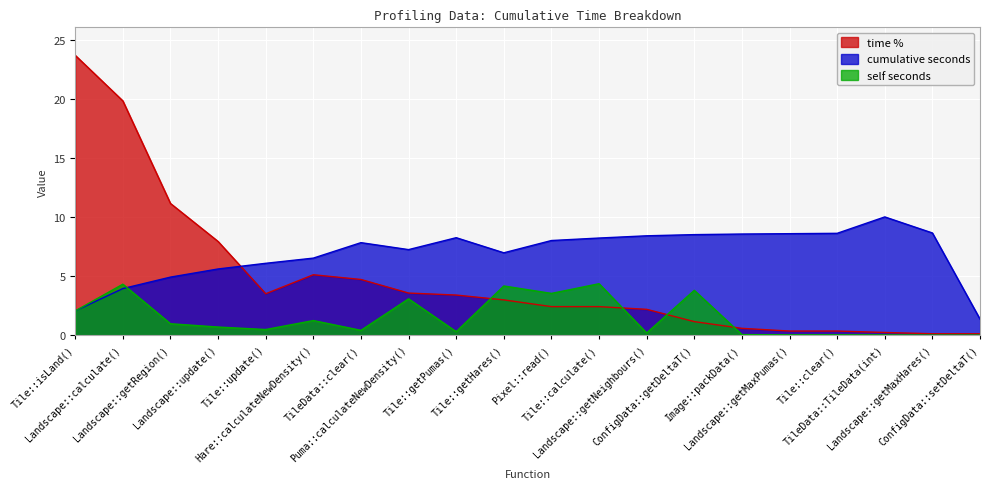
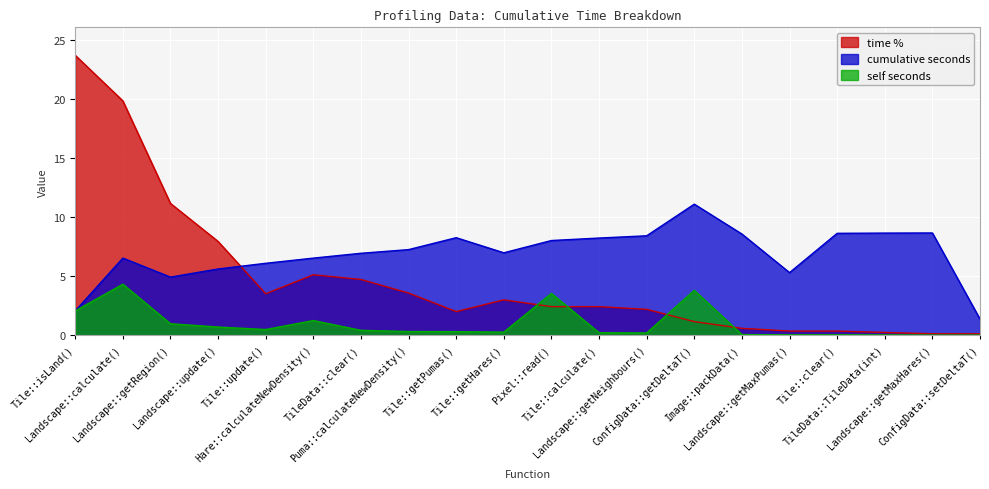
cumulative seconds, Landscape::calculate(): 4.0 -> 6.5
cumulative seconds, TileData::clear(): 7.8 -> 6.9
self seconds, Puma::calculateNewDensity(): 3.1 -> 0.3
time %, Tile::getPumas(): 3.4 -> 2.0
self seconds, Tile::getHares(): 4.2 -> 0.3
self seconds, Tile::calculate(): 4.4 -> 0.2
cumulative seconds, ConfigData::getDeltaT(): 8.5 -> 11.1
cumulative seconds, Landscape::getMaxPumas(): 8.6 -> 5.3
cumulative seconds, TileData::TileData(int): 10.0 -> 8.7
